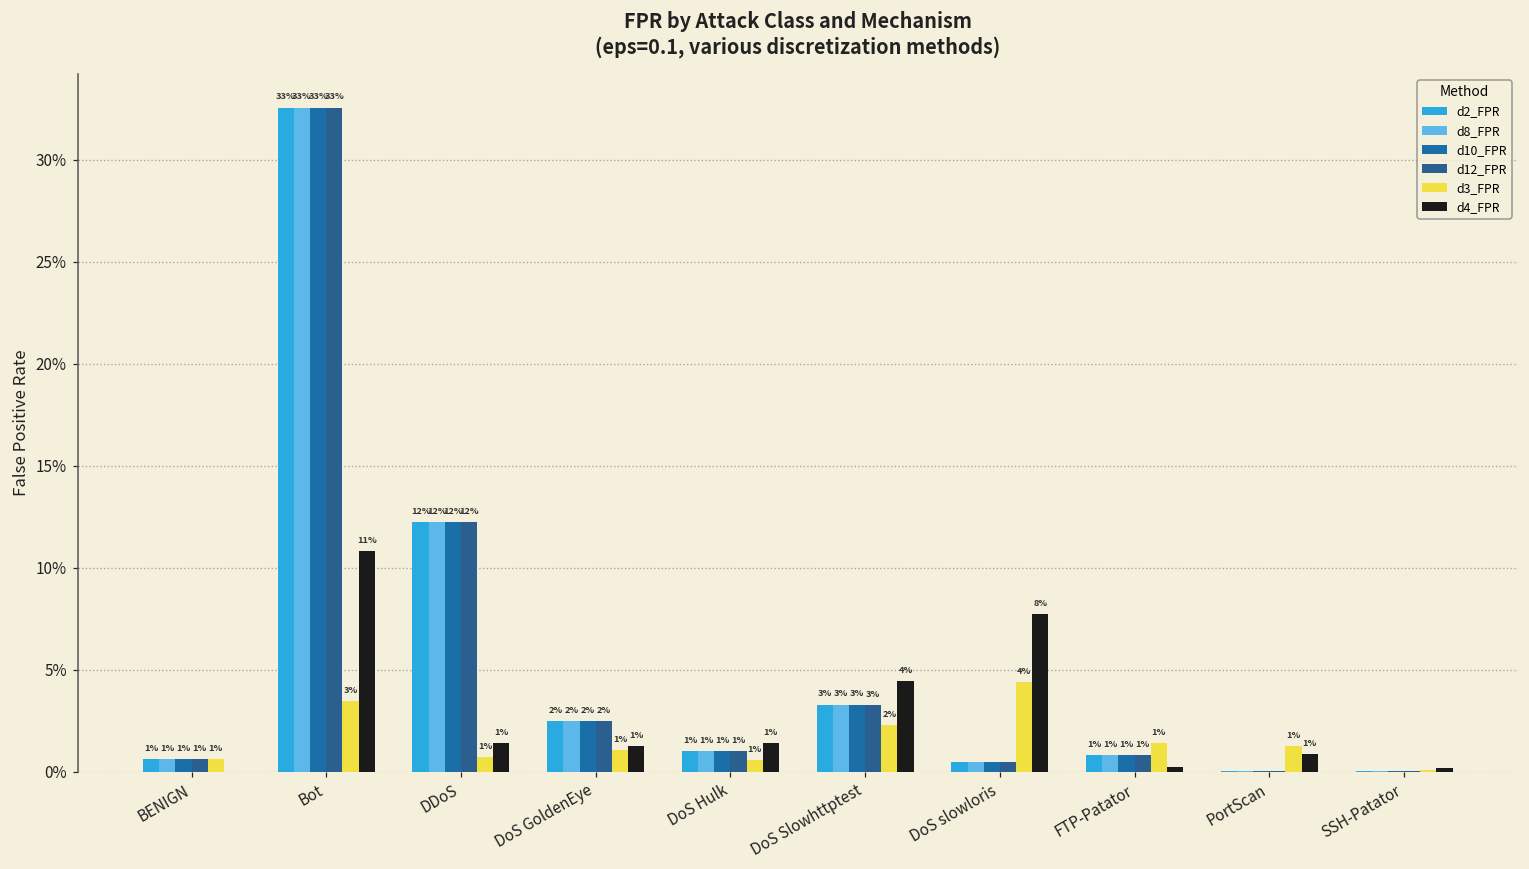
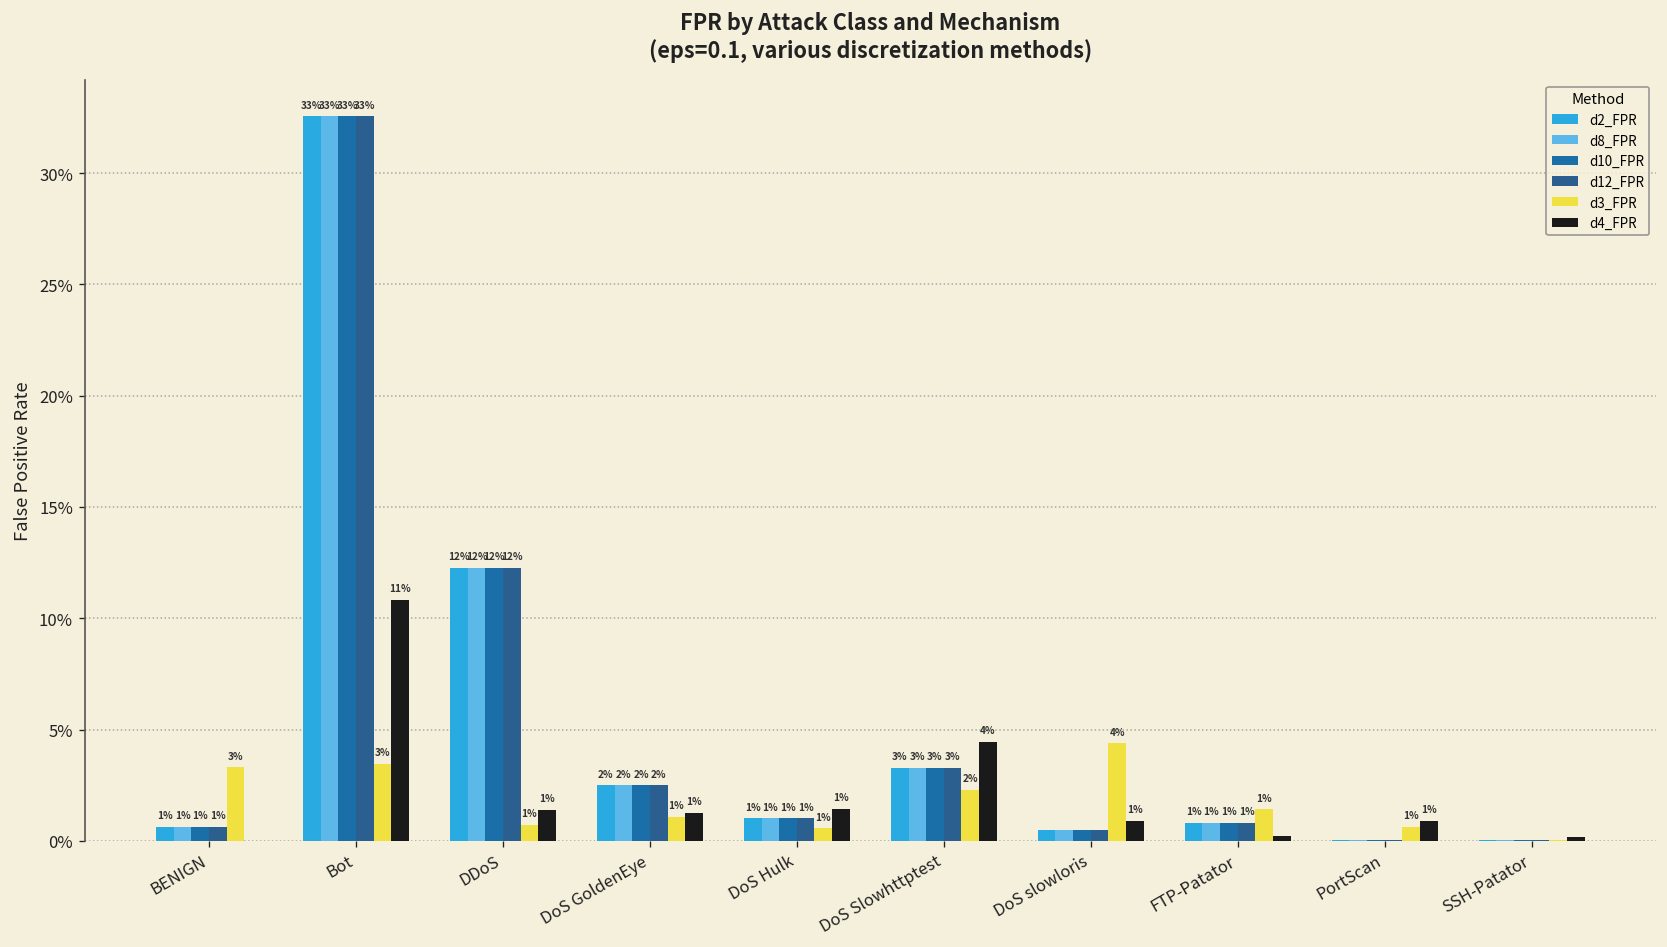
d3_FPR, BENIGN: 1% -> 3%
d4_FPR, DoS slowloris: 8% -> 1%
d3_FPR, PortScan: 1.2% -> 0.6%
